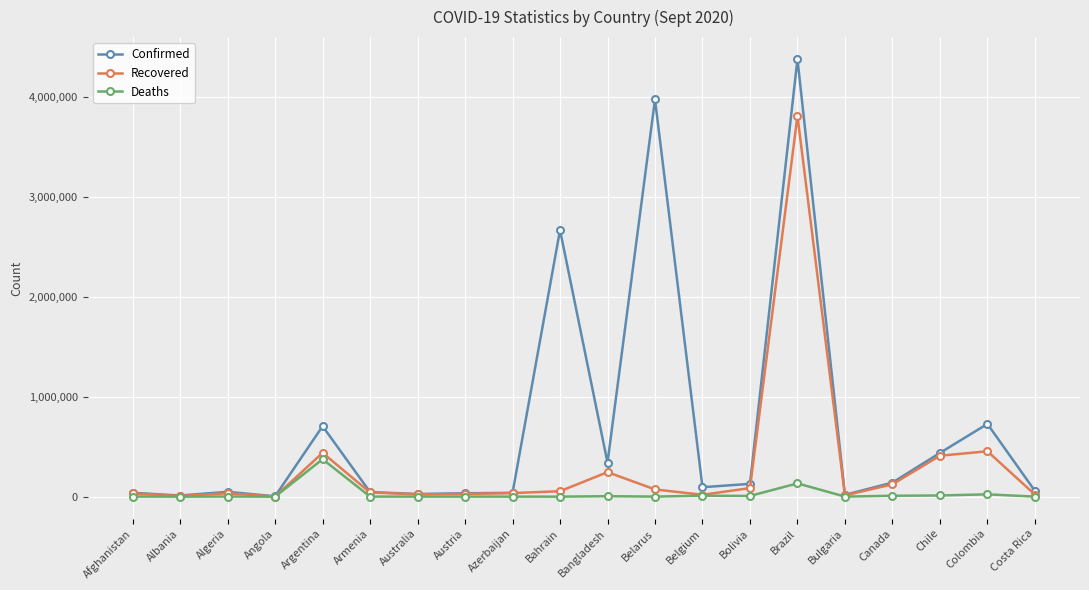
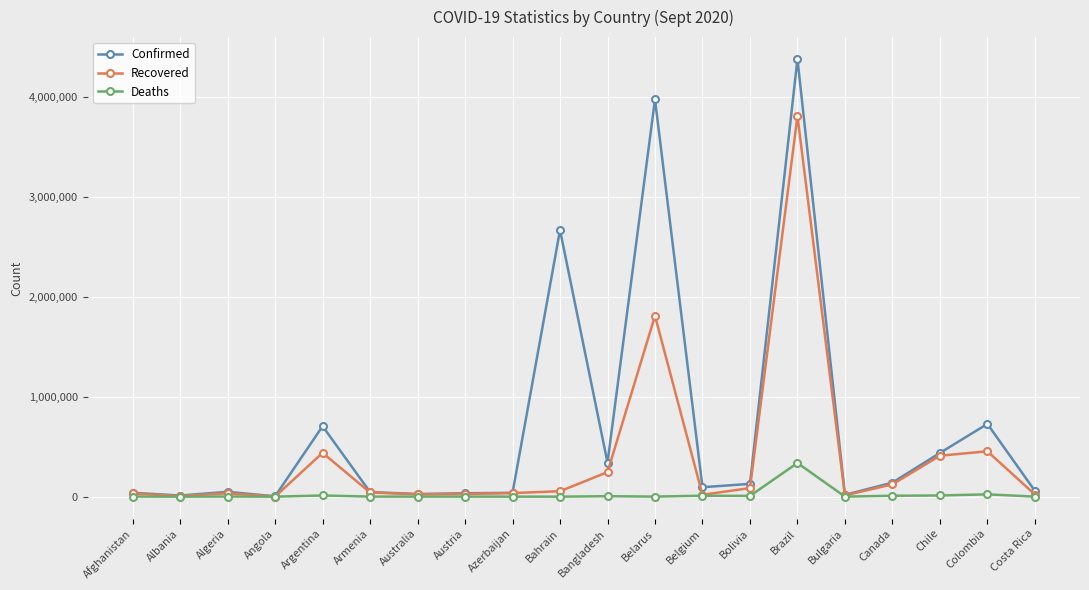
Deaths, Argentina: 400,000 -> 0
Recovered, Belarus: 100,000 -> 1,800,000
Deaths, Brazil: 100,000 -> 300,000
